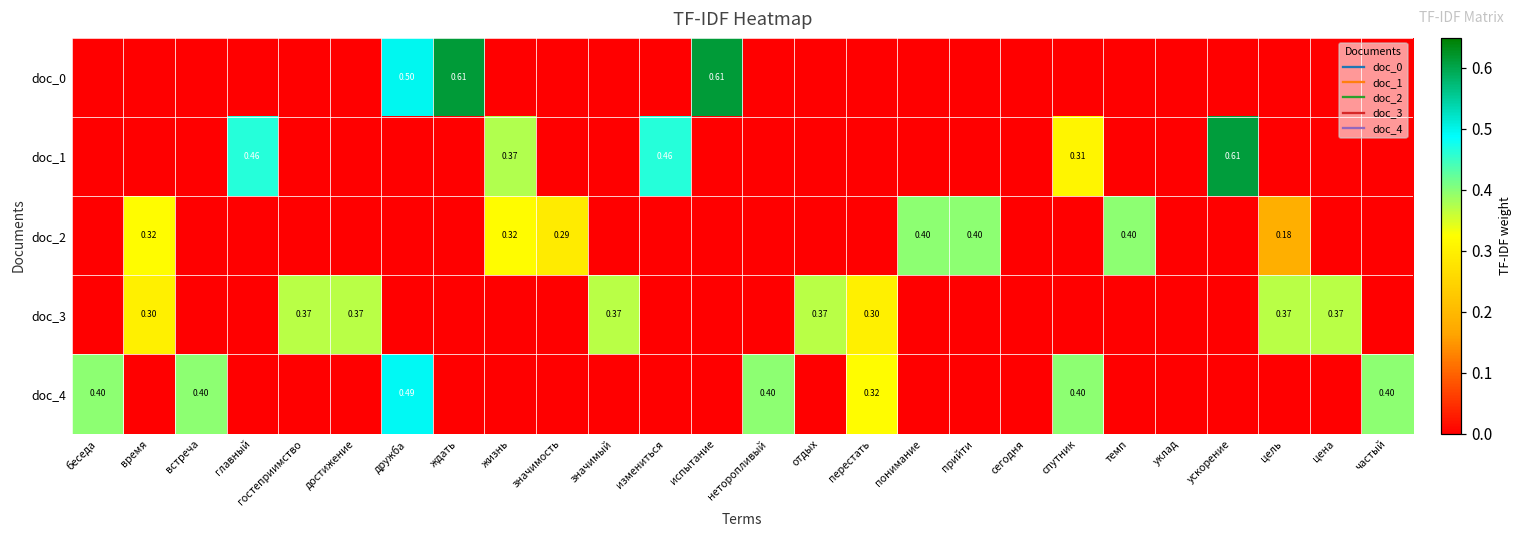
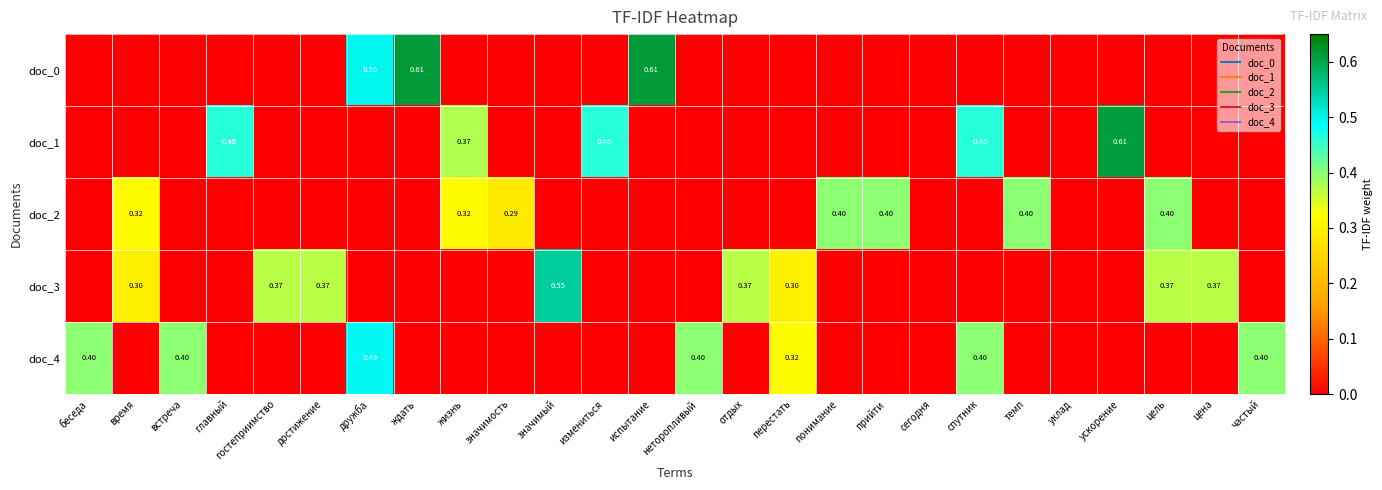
doc_1, спутник: 0.31 -> 0.46
doc_2, цель: 0.18 -> 0.40
doc_3, значимый: 0.37 -> 0.55
